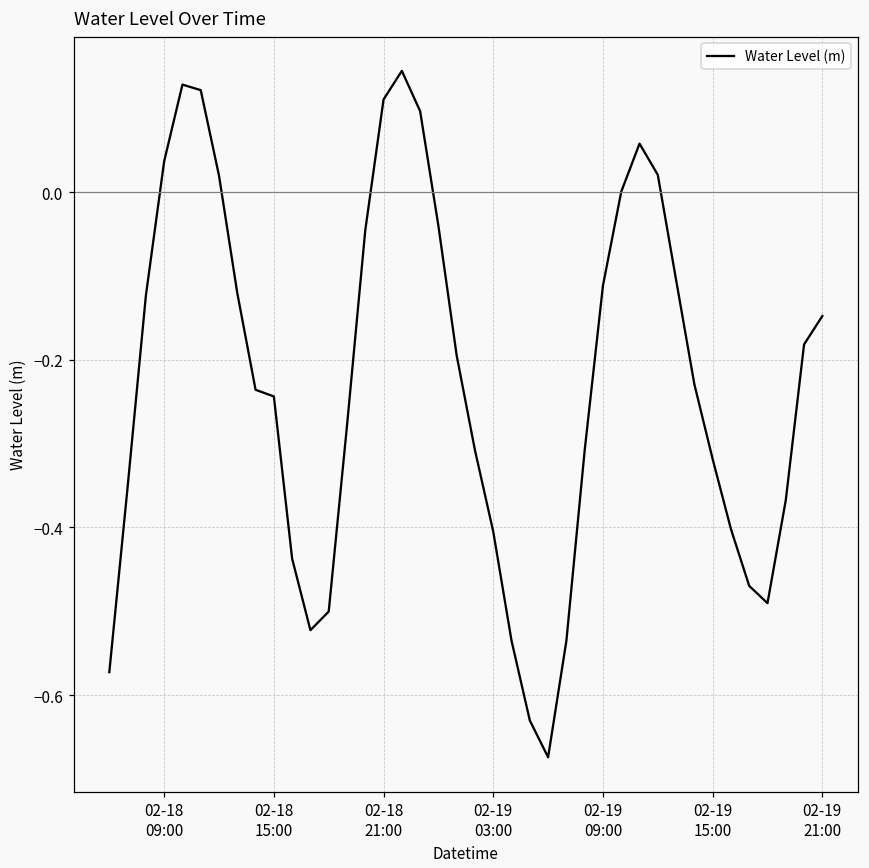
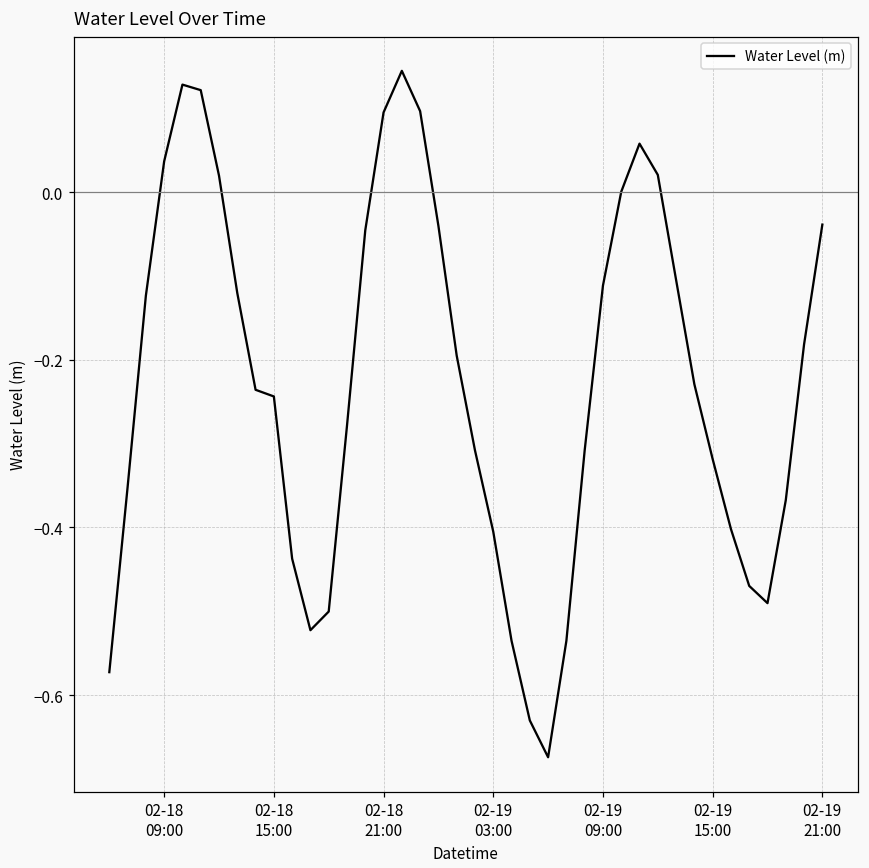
02-18 21:00: 0.11 -> 0.09
02-19 21:00: -0.15 -> -0.04
